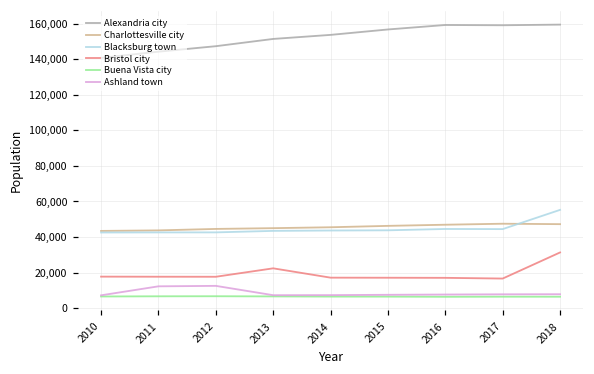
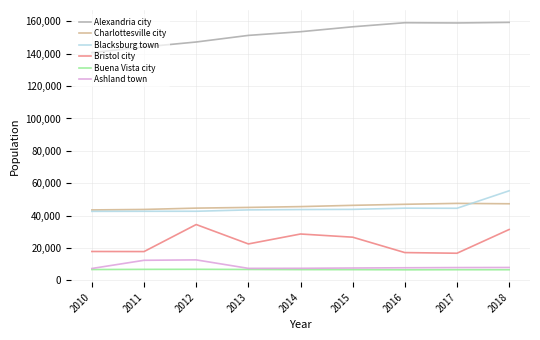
Bristol city, 2012: 18,000 -> 34,000
Bristol city, 2014: 17,000 -> 29,000
Bristol city, 2015: 17,000 -> 27,000
